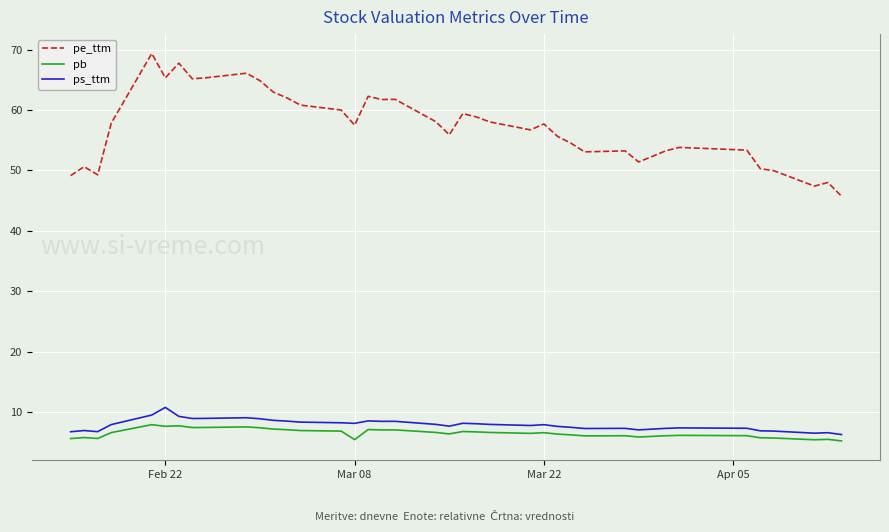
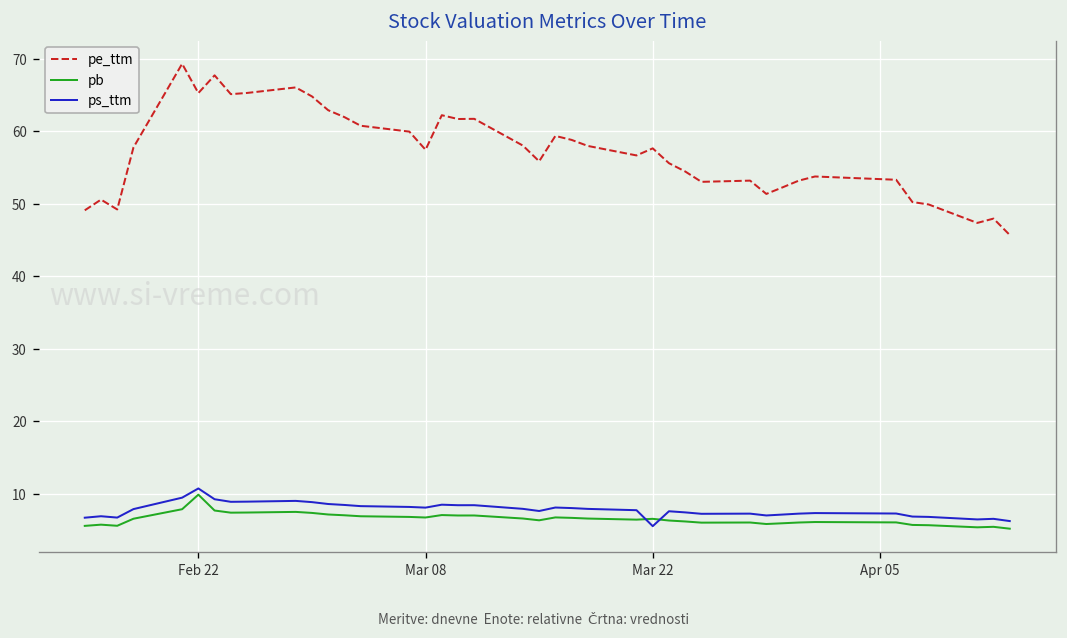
pb, Feb 22: 8 -> 10
pb, Mar 08: 5 -> 7
ps_ttm, Mar 22: 8 -> 6
